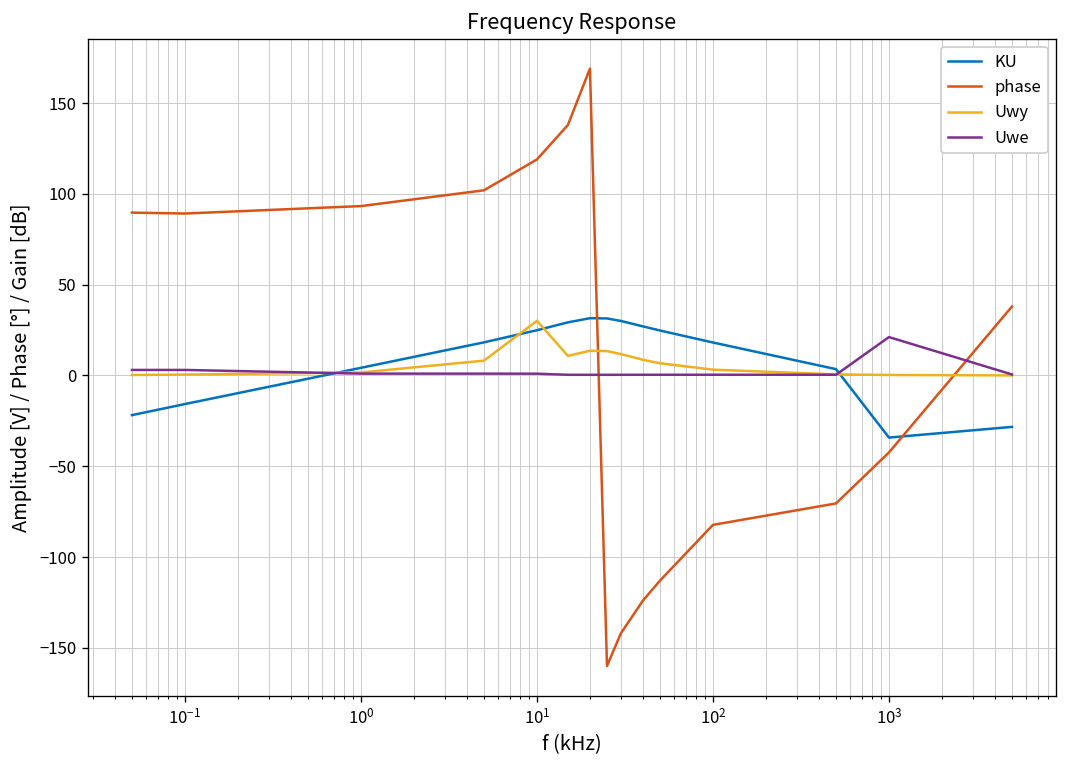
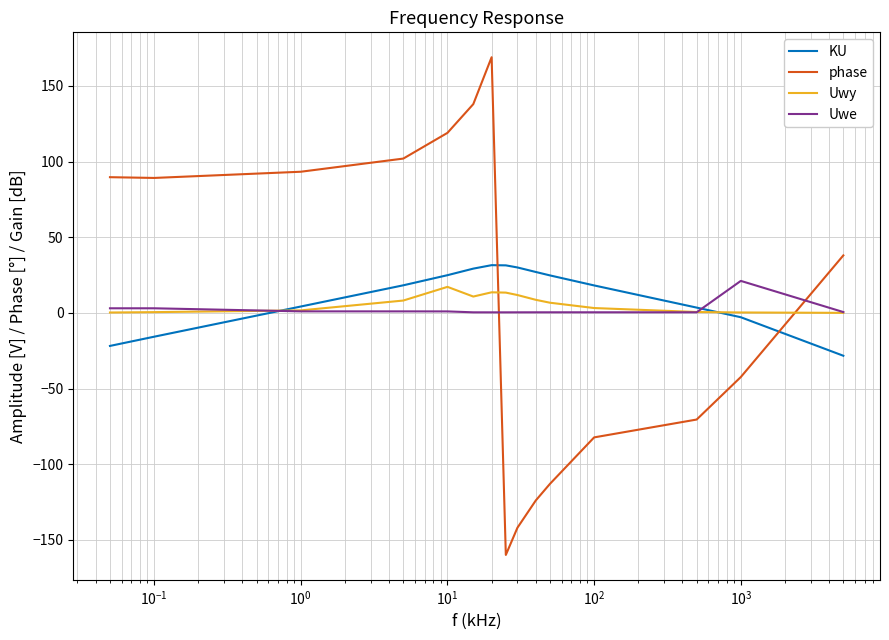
Uwy, 10^1: 30 -> 17
KU, 10^3: -34 -> -3
